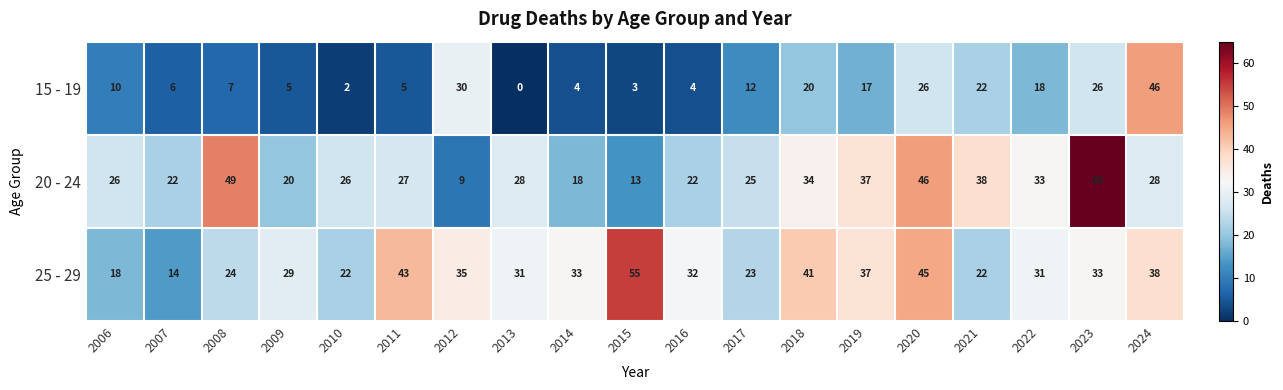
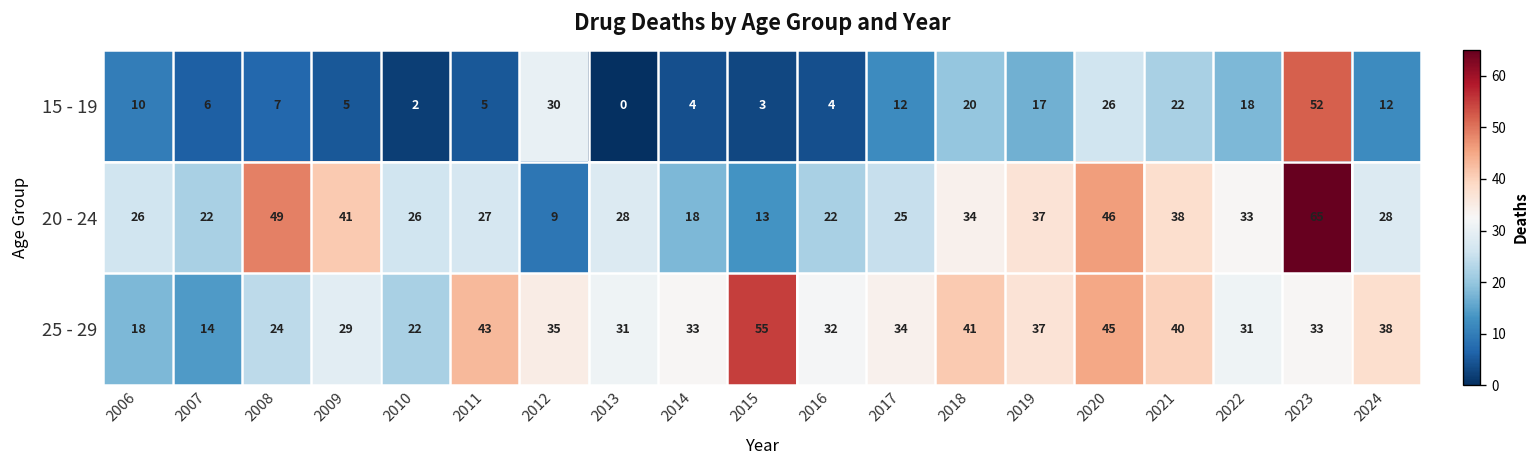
15 - 19, 2023: 26 -> 52
15 - 19, 2024: 46 -> 12
20 - 24, 2009: 20 -> 41
25 - 29, 2017: 23 -> 34
25 - 29, 2021: 22 -> 40
